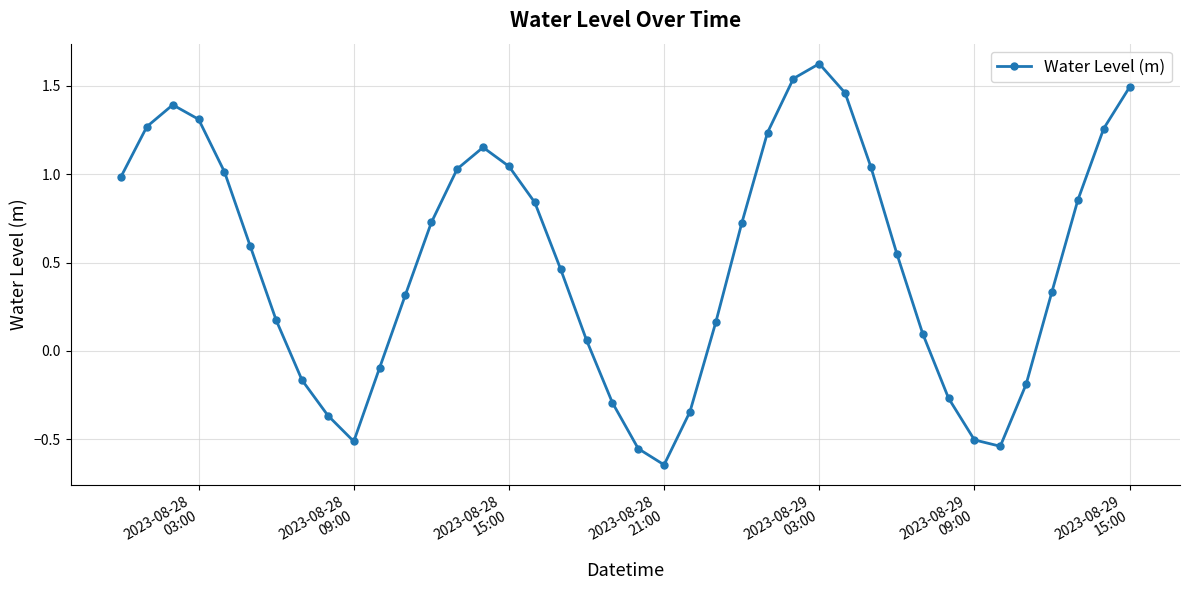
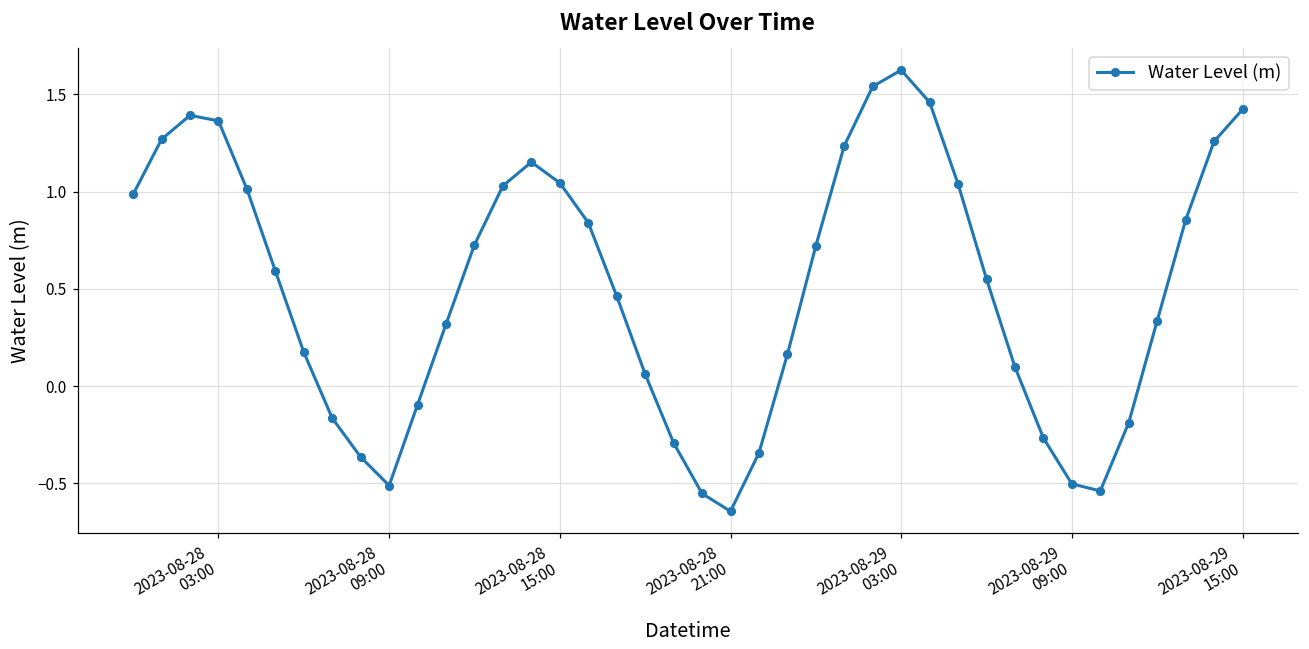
2023-08-28 03:00: 1.31 -> 1.36
2023-08-29 15:00: 1.49 -> 1.42
